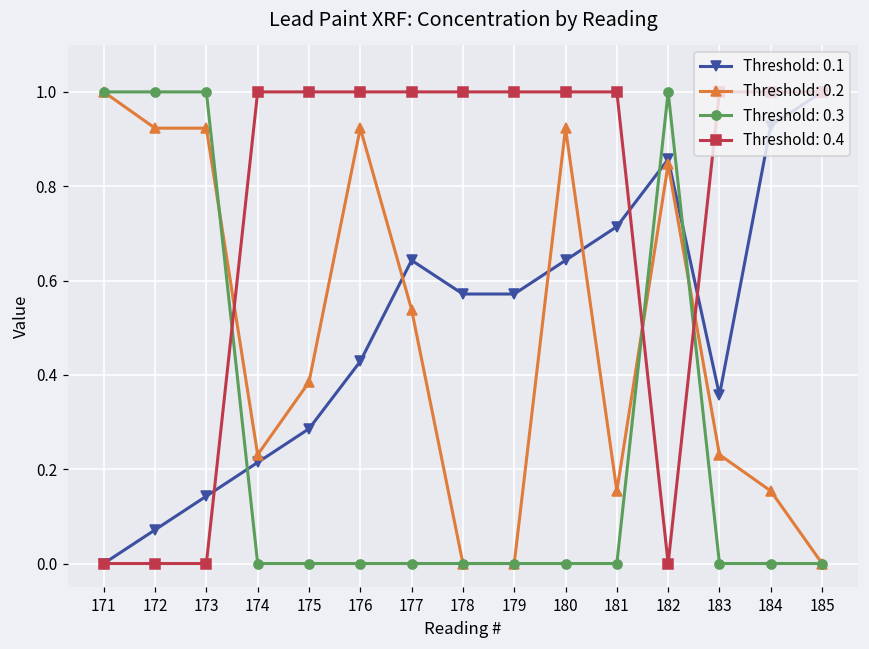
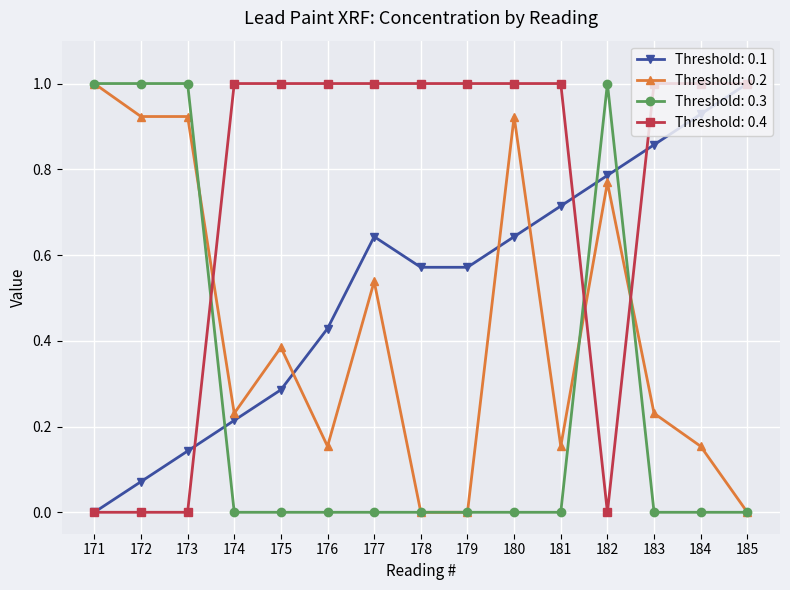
Threshold: 0.2, 176: 0.92 -> 0.15
Threshold: 0.1, 182: 0.86 -> 0.79
Threshold: 0.2, 182: 0.85 -> 0.77
Threshold: 0.1, 183: 0.36 -> 0.86
